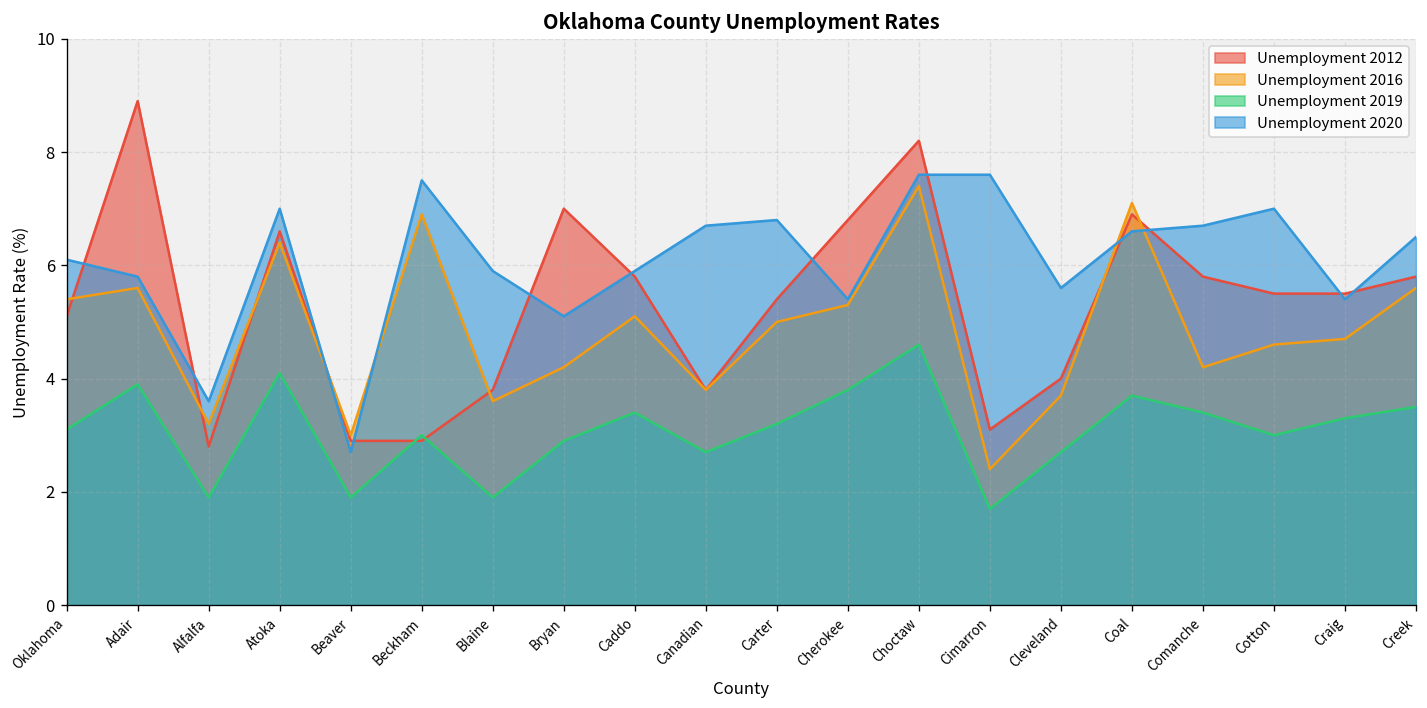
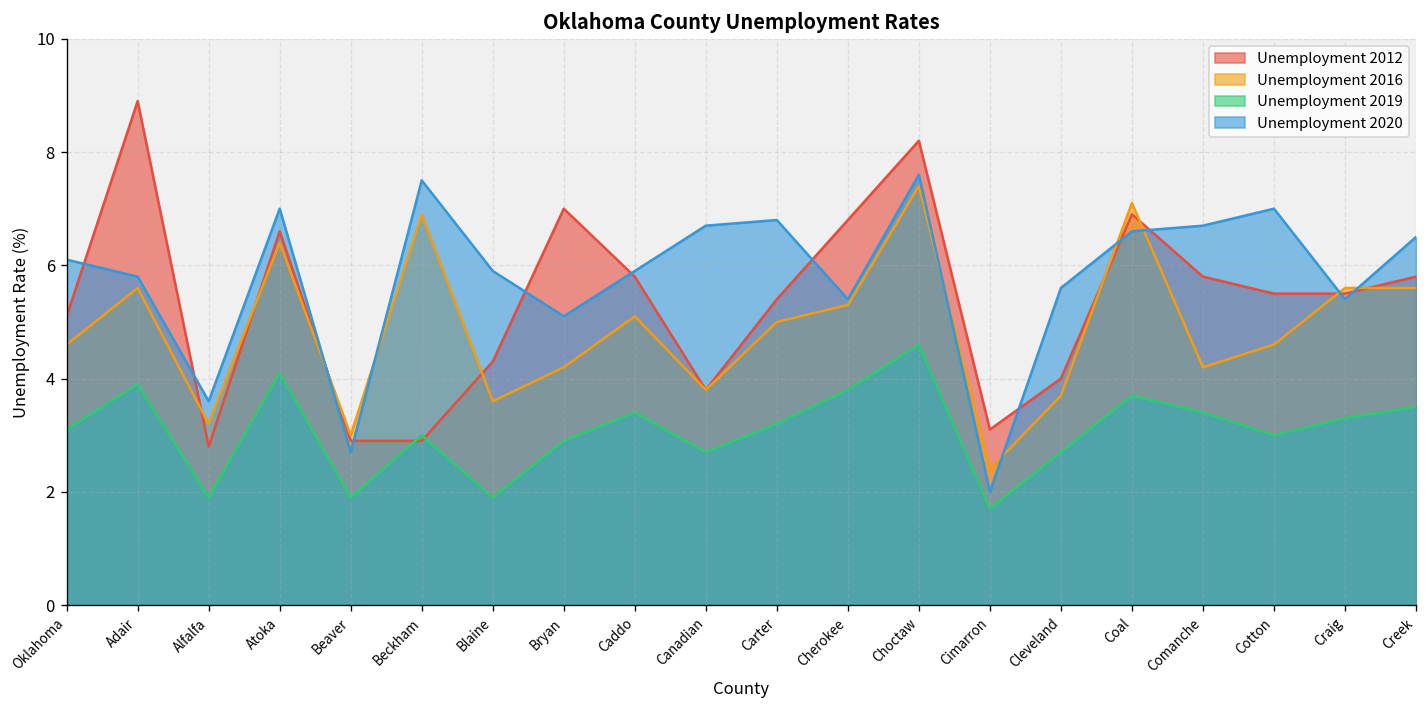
Unemployment 2016, Oklahoma: 5.4 -> 4.6
Unemployment 2012, Blaine: 3.8 -> 4.3
Unemployment 2020, Cimarron: 7.6 -> 2.0
Unemployment 2016, Craig: 4.7 -> 5.6
